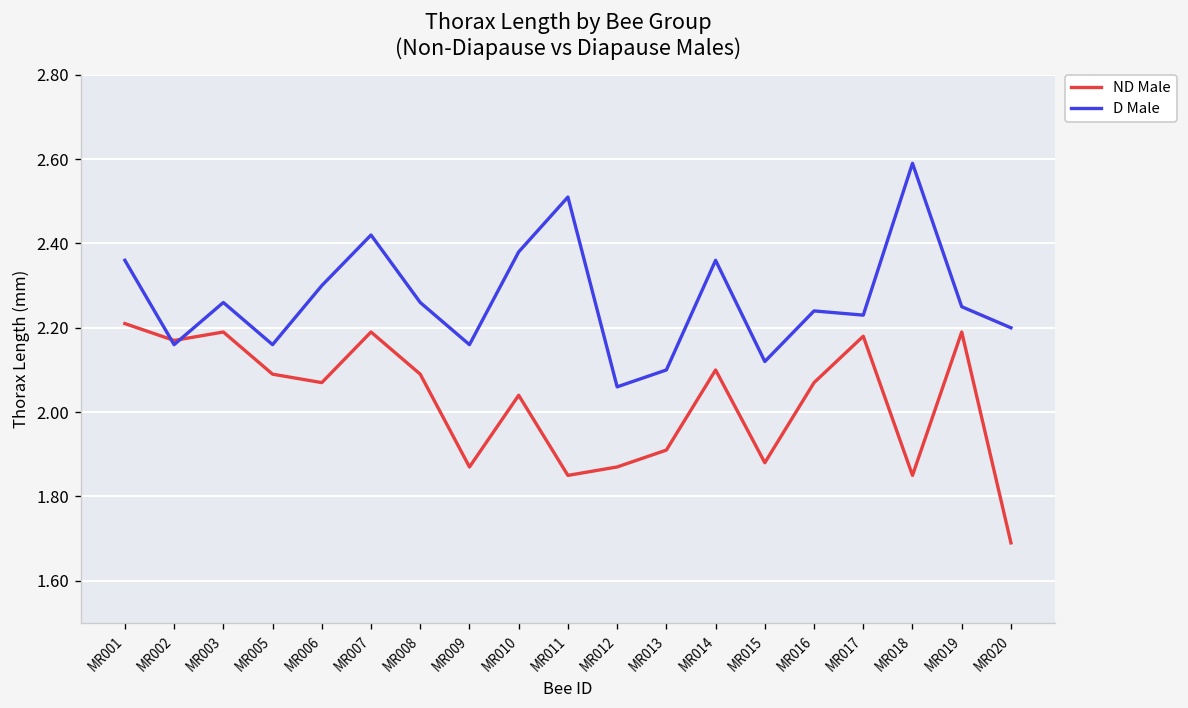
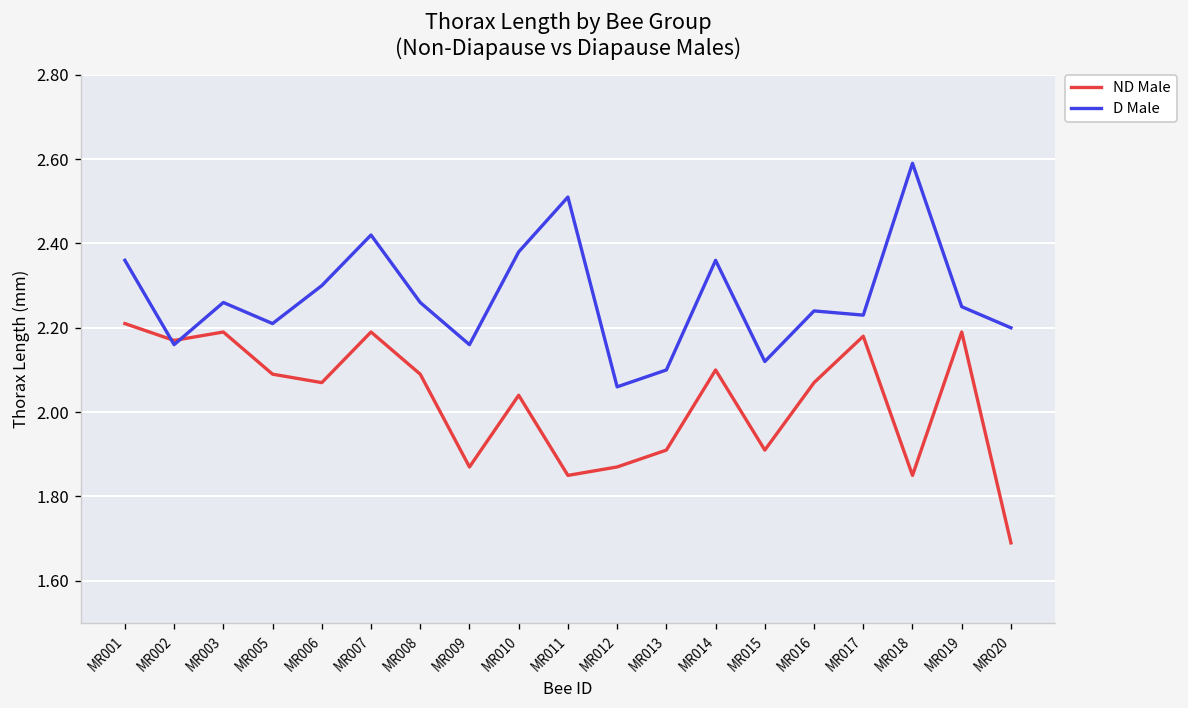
D Male, MR005: 2.16 -> 2.21
ND Male, MR015: 1.88 -> 1.91
